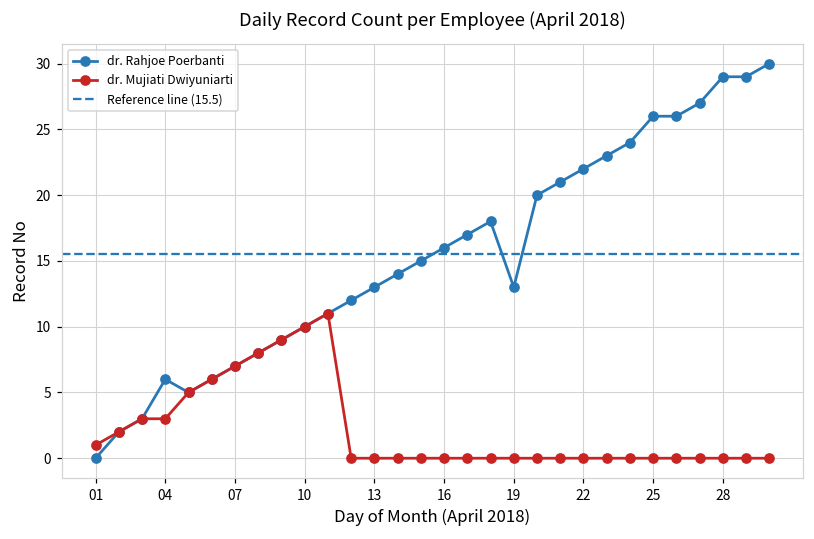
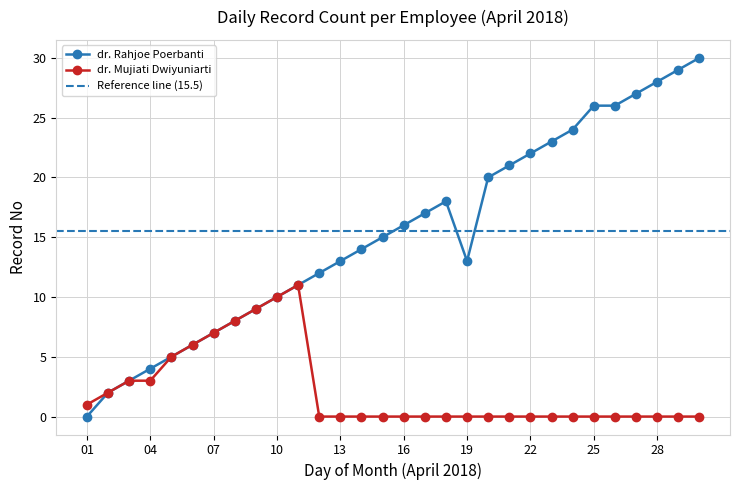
dr. Rahjoe Poerbanti, 04: 6 -> 4
dr. Rahjoe Poerbanti, 28: 29 -> 28
